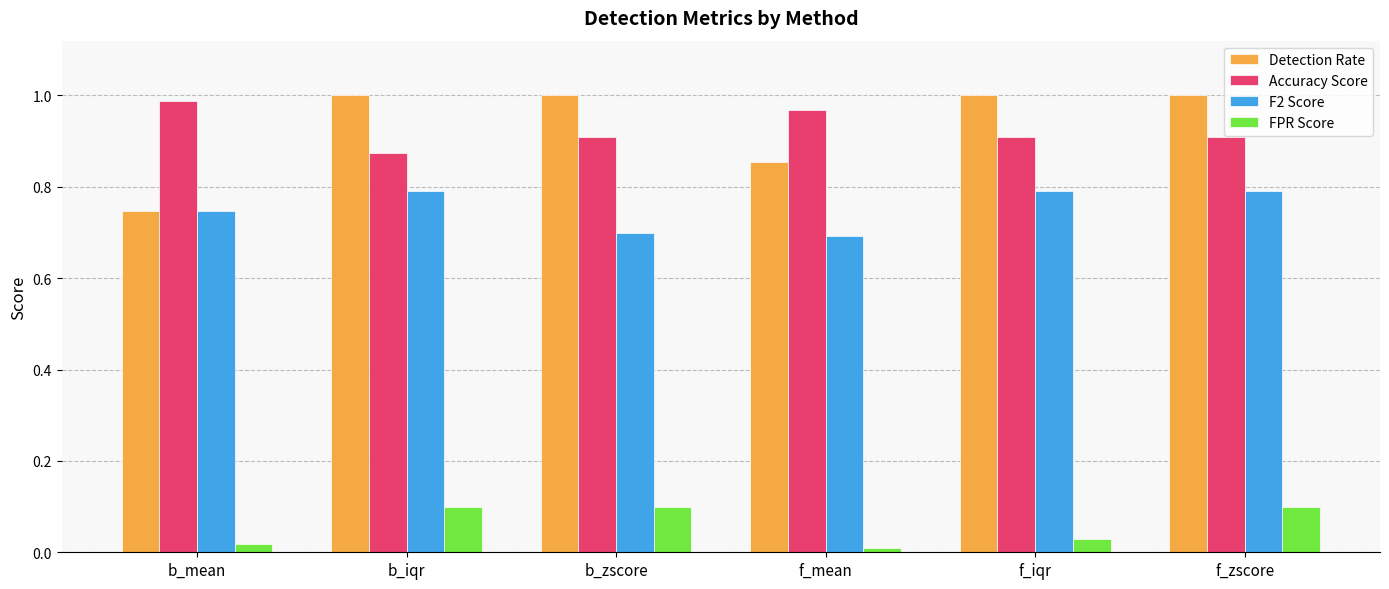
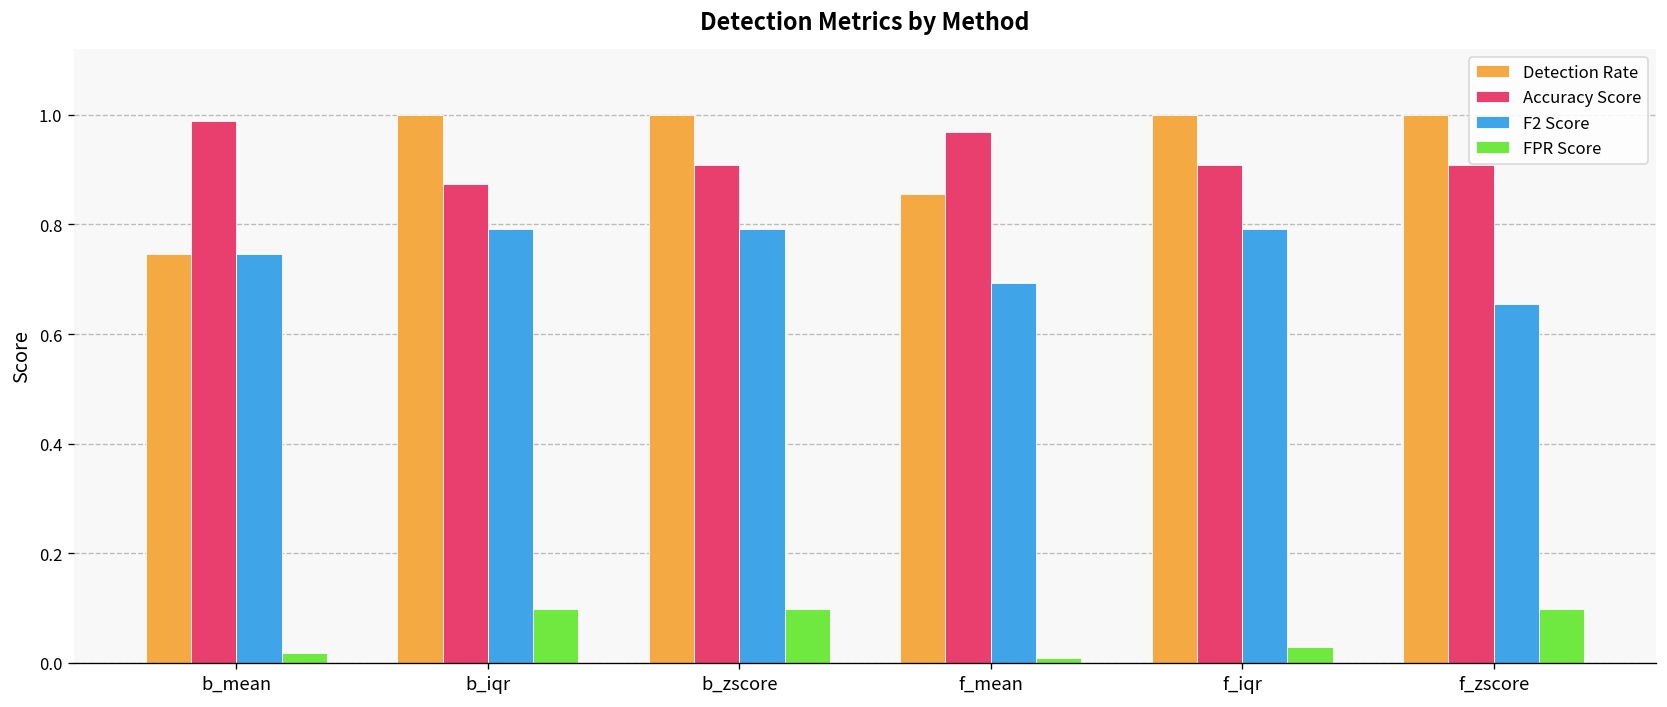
F2 Score, b_zscore: 0.70 -> 0.79
F2 Score, f_zscore: 0.79 -> 0.65
